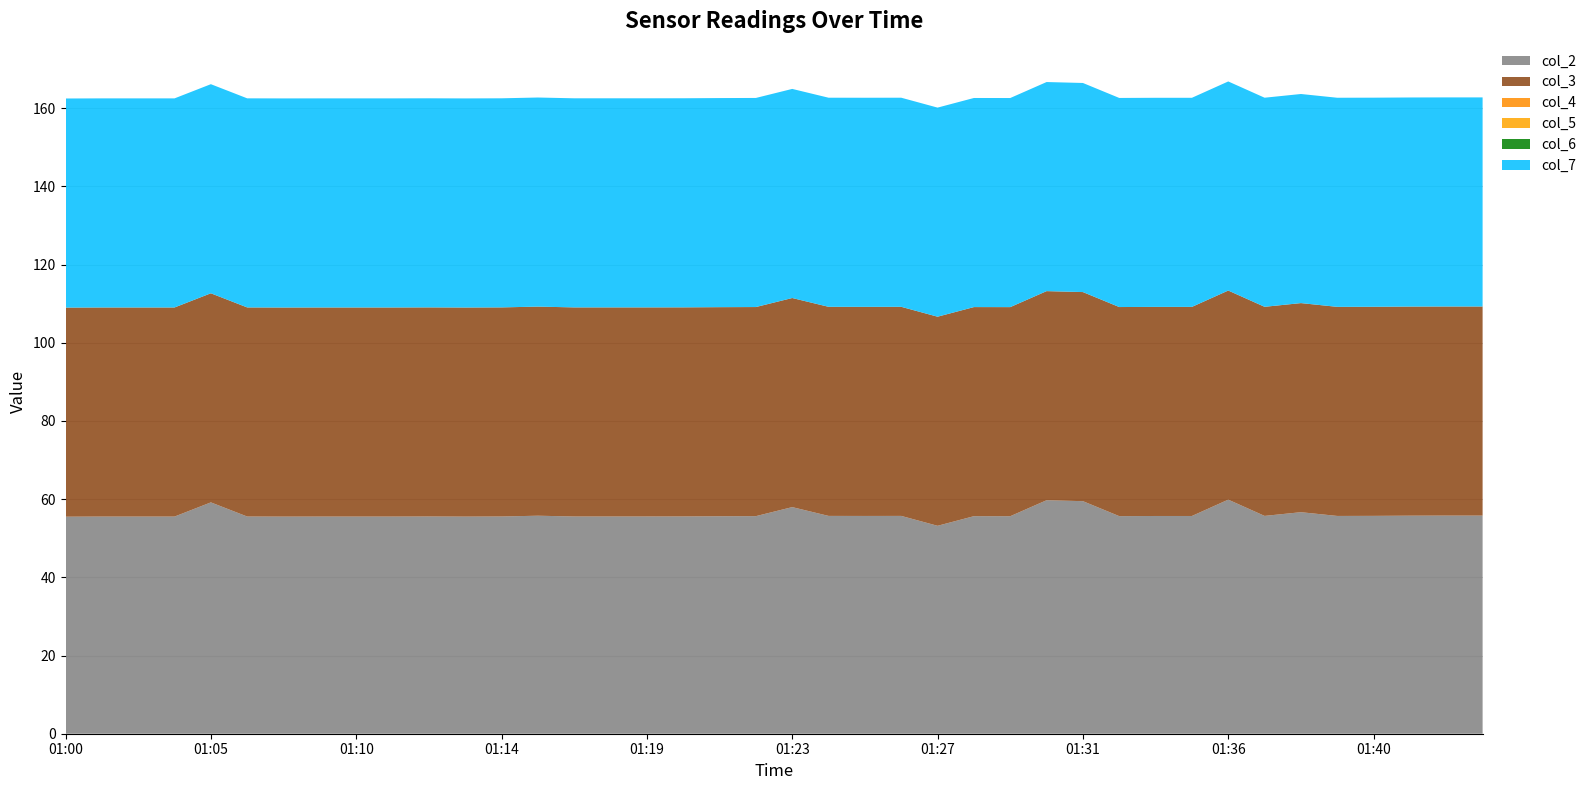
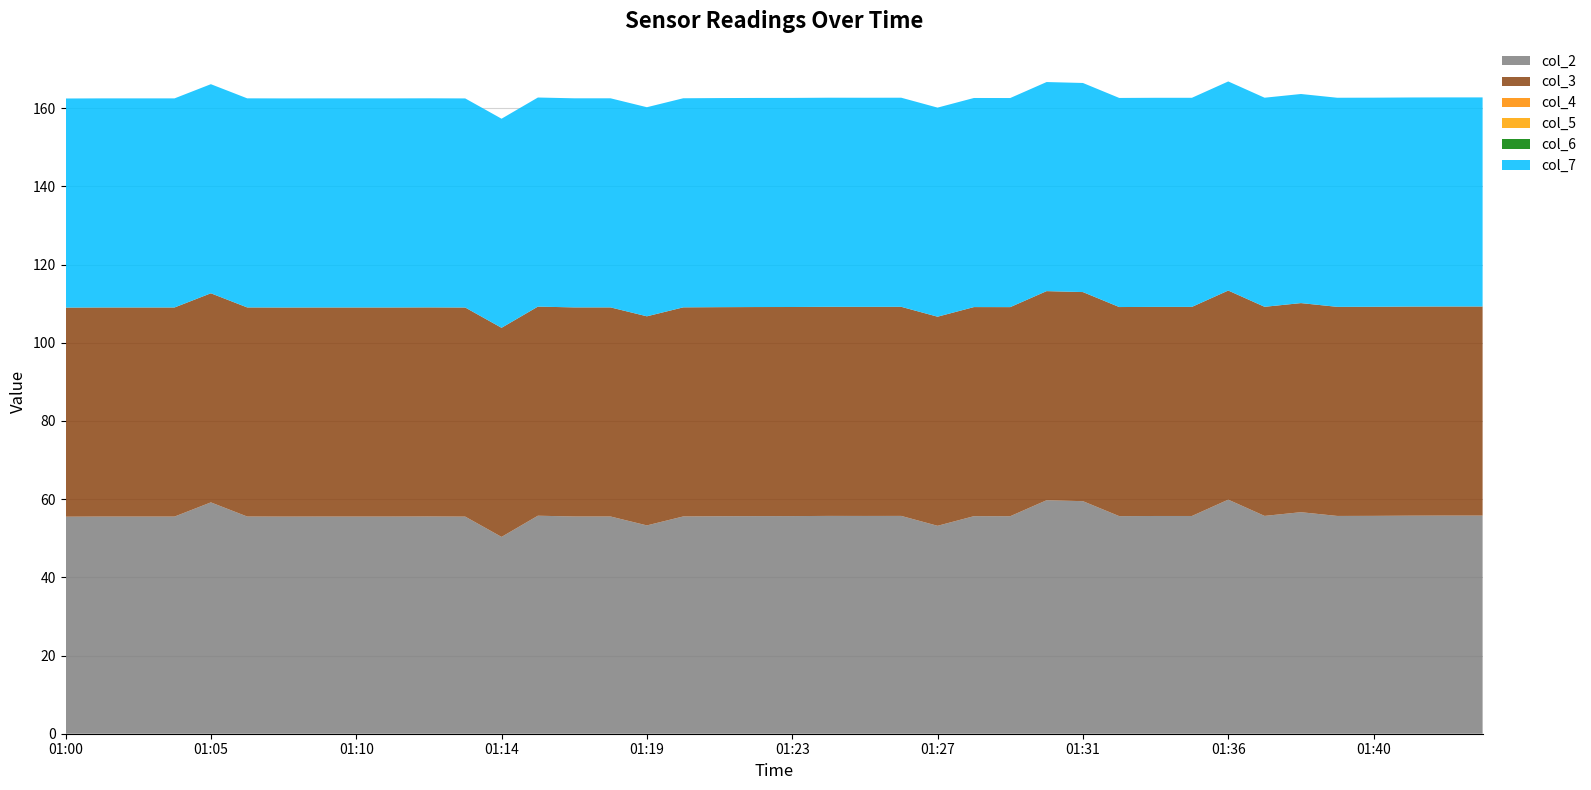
col_2, 01:14: 56 -> 50
col_2, 01:19: 56 -> 53
col_2, 01:23: 58 -> 56
